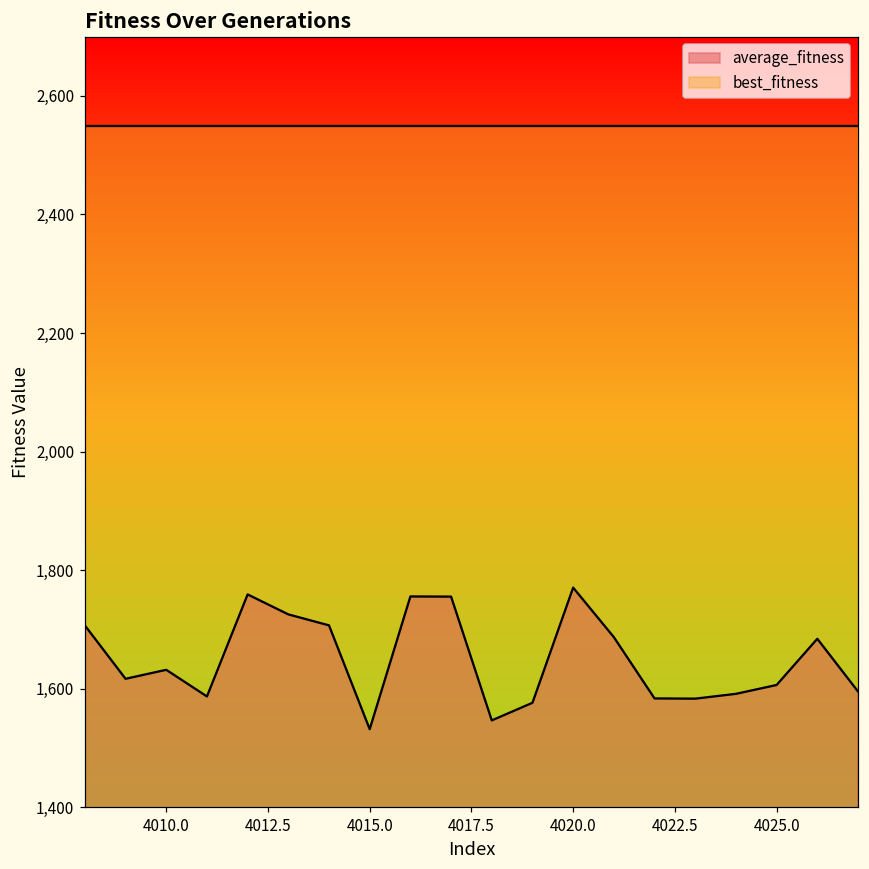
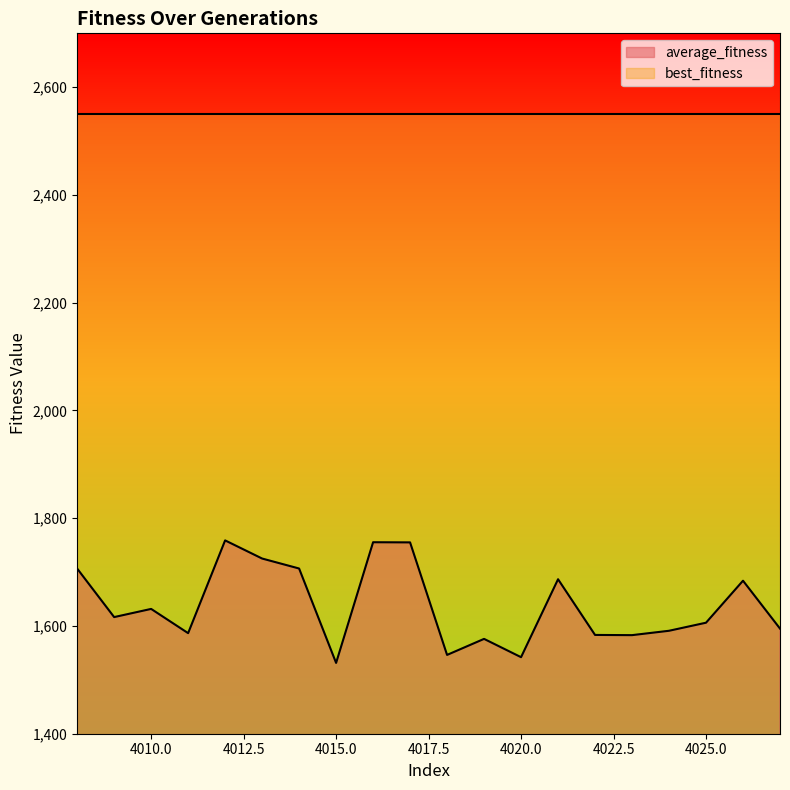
average_fitness, 4020.0: 1,770 -> 1,540
